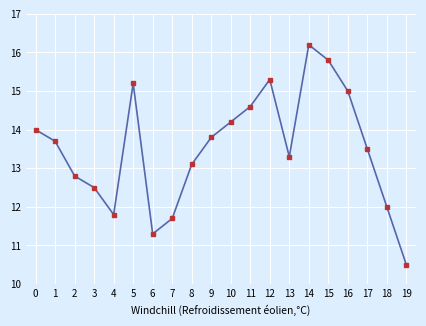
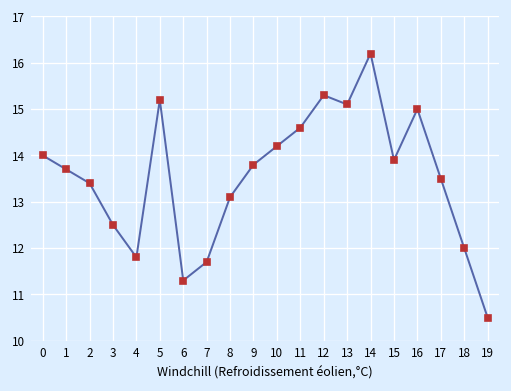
2: 12.8 -> 13.4
13: 13.3 -> 15.1
15: 15.8 -> 13.9
